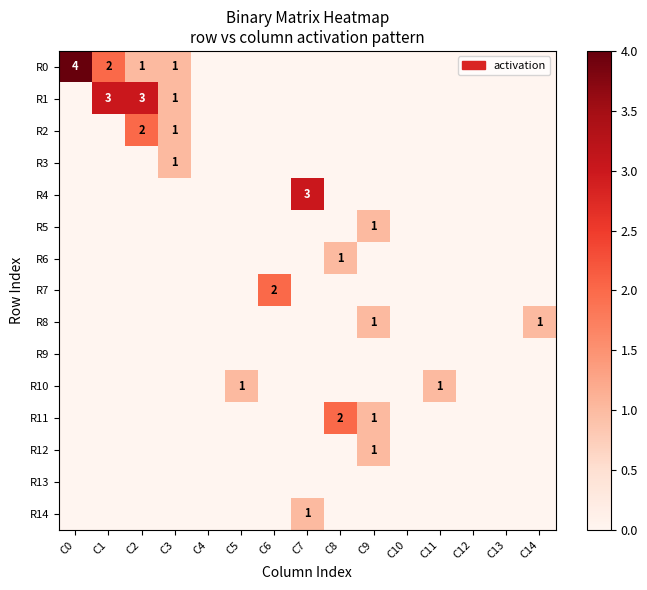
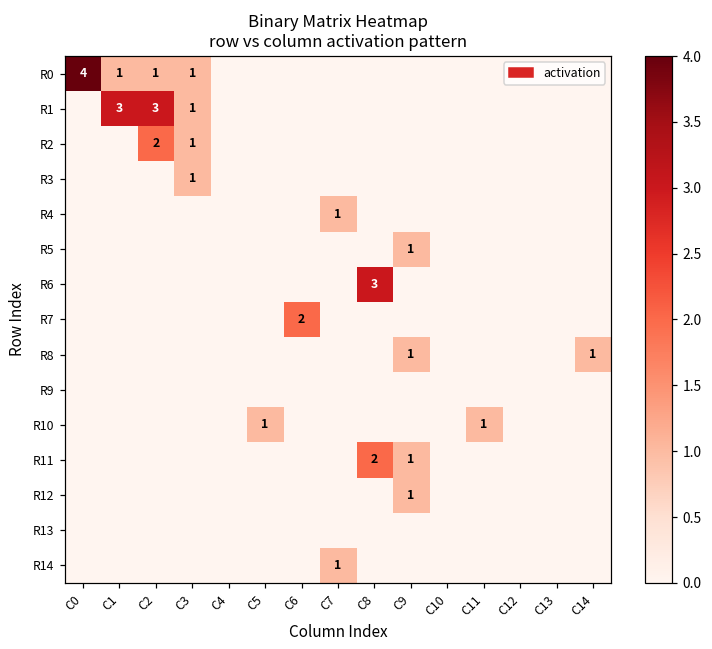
R0, C1: 2 -> 1
R4, C7: 3 -> 1
R6, C8: 1 -> 3
